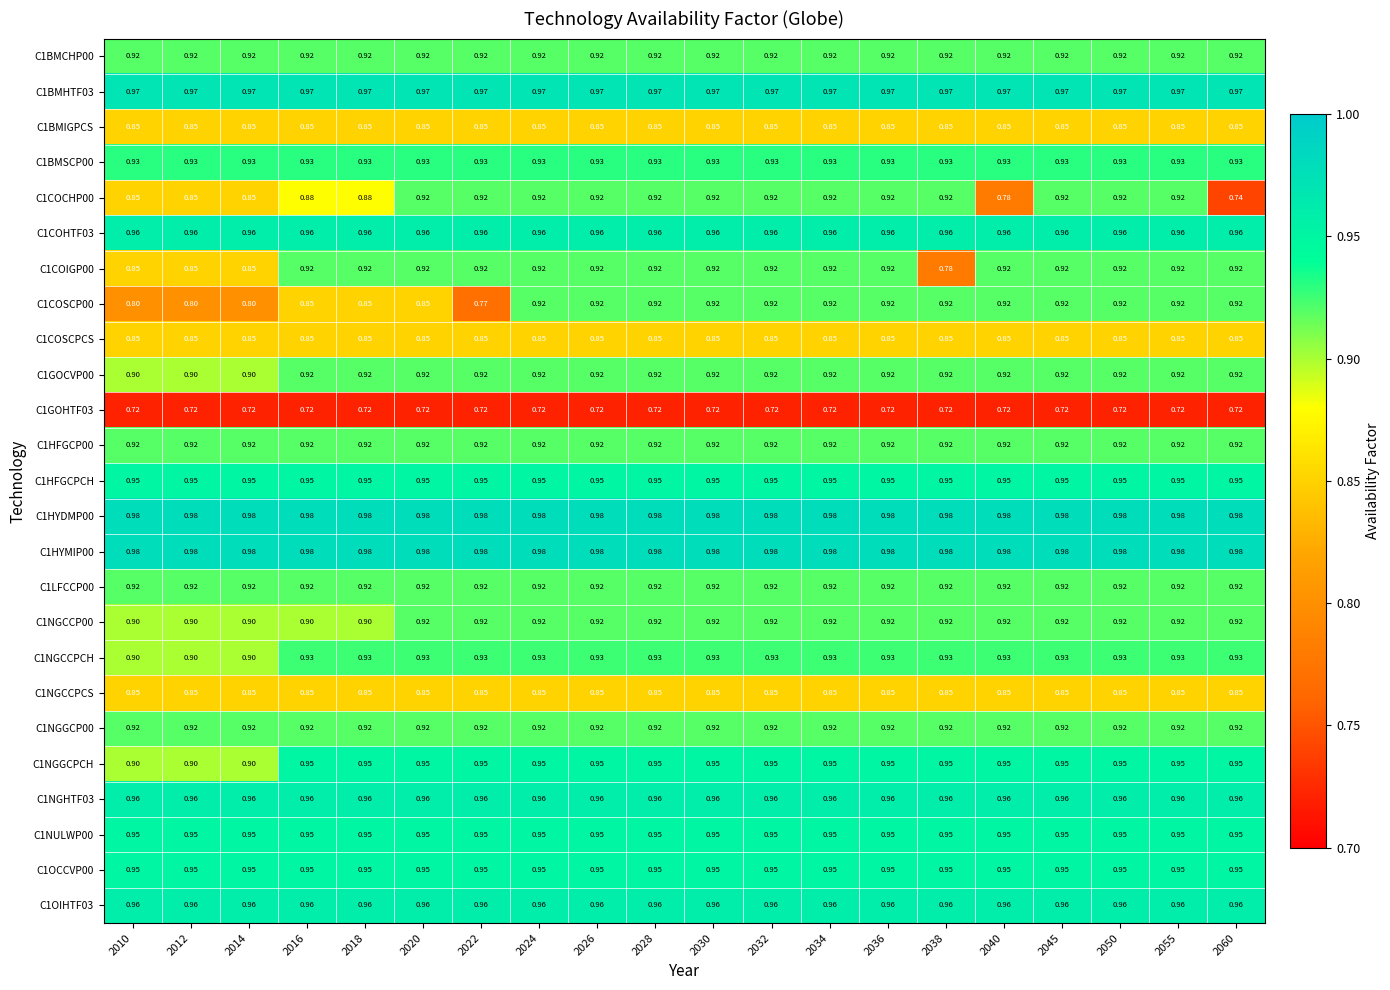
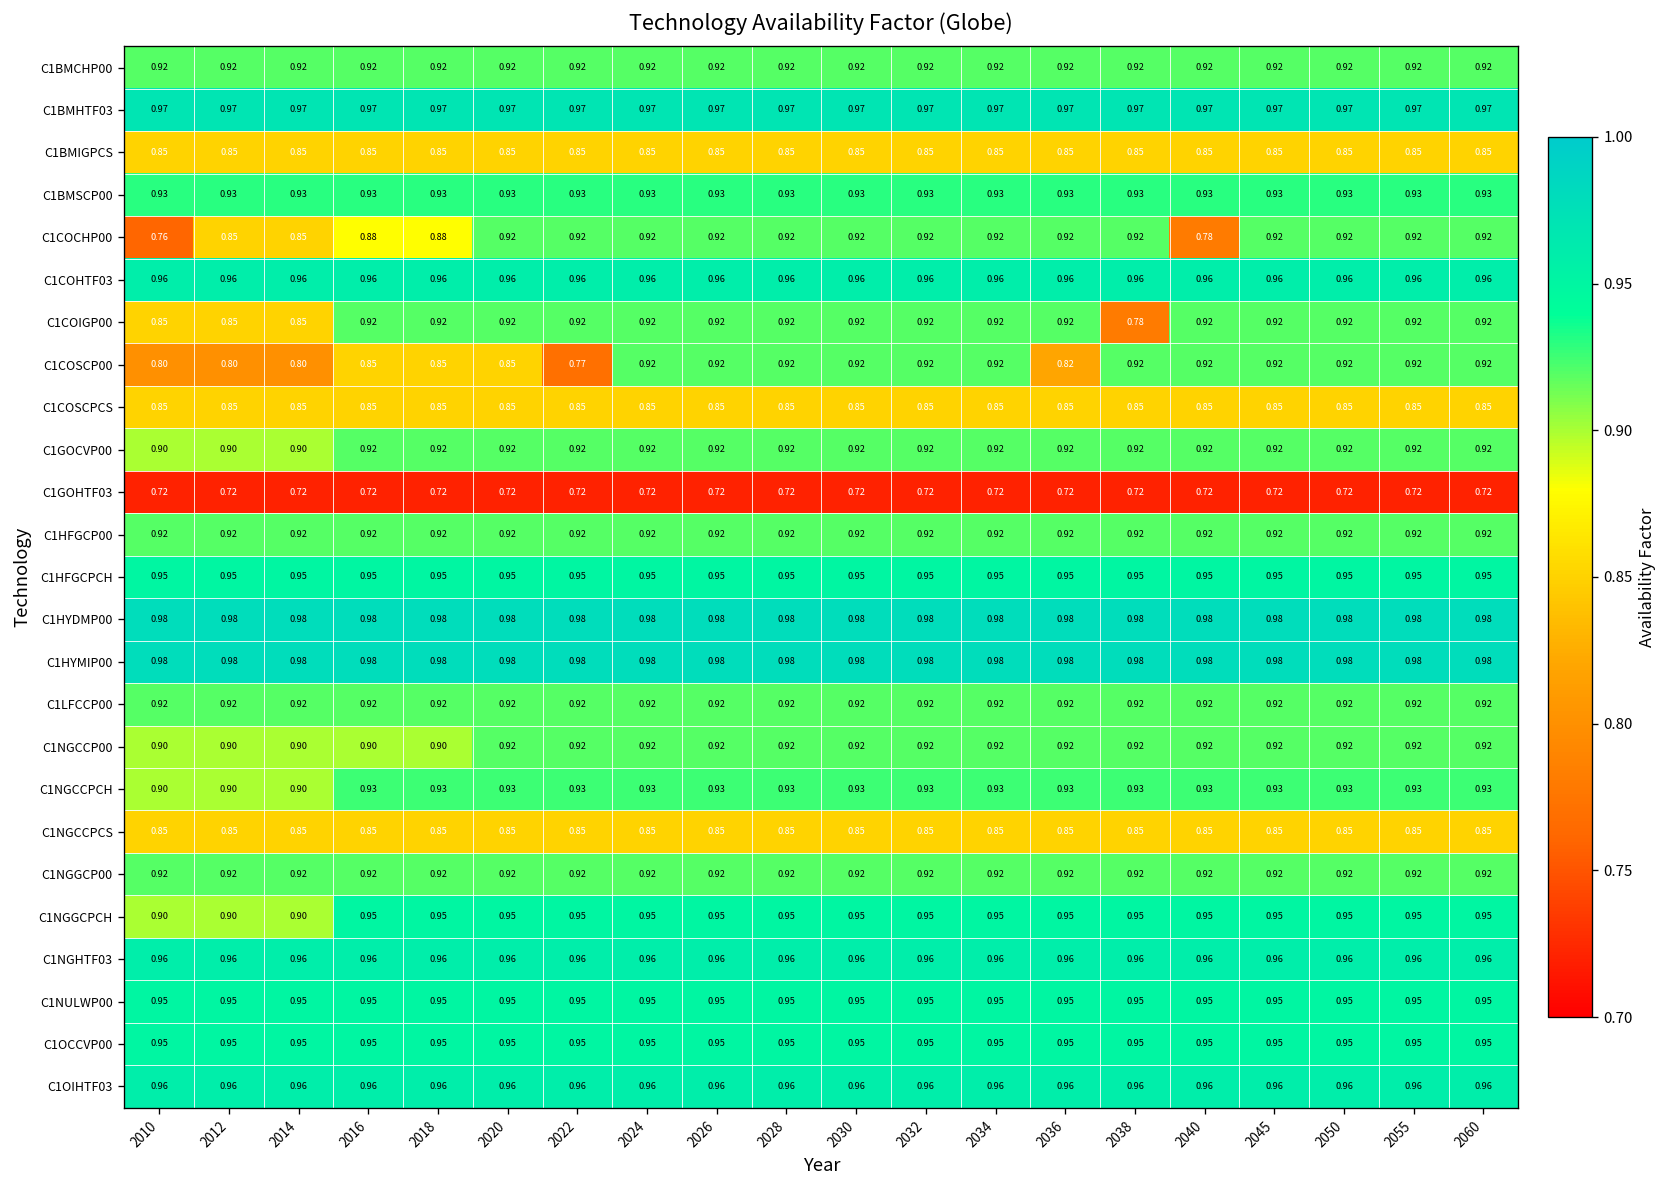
C1COCHP00, 2010: 0.85 -> 0.76
C1COCHP00, 2060: 0.74 -> 0.92
C1COSCP00, 2036: 0.92 -> 0.82
